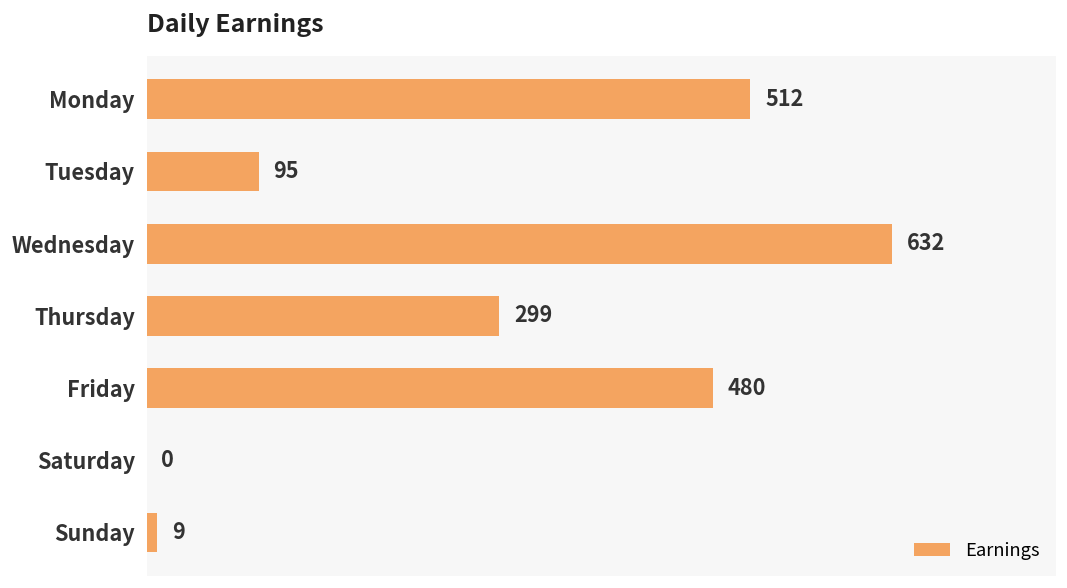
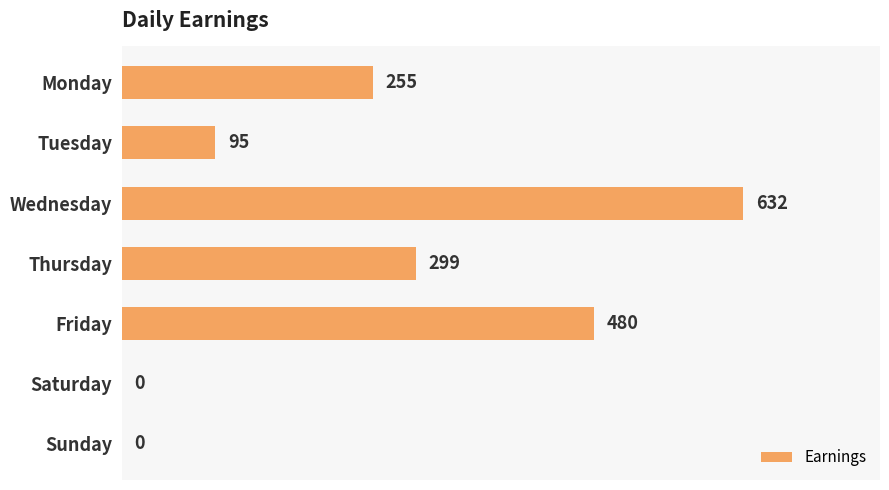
Monday: 512 -> 255
Sunday: 9 -> 0
